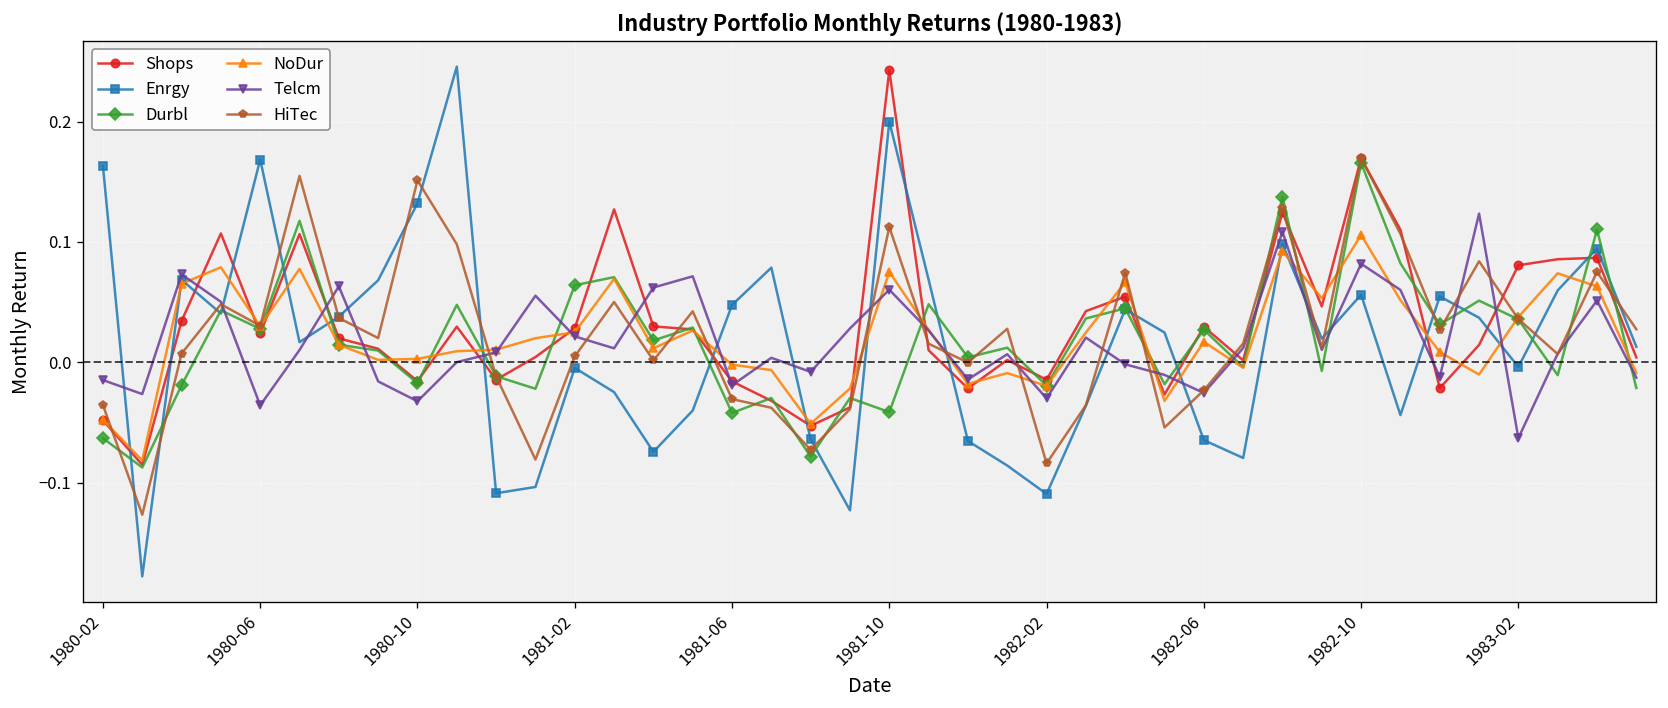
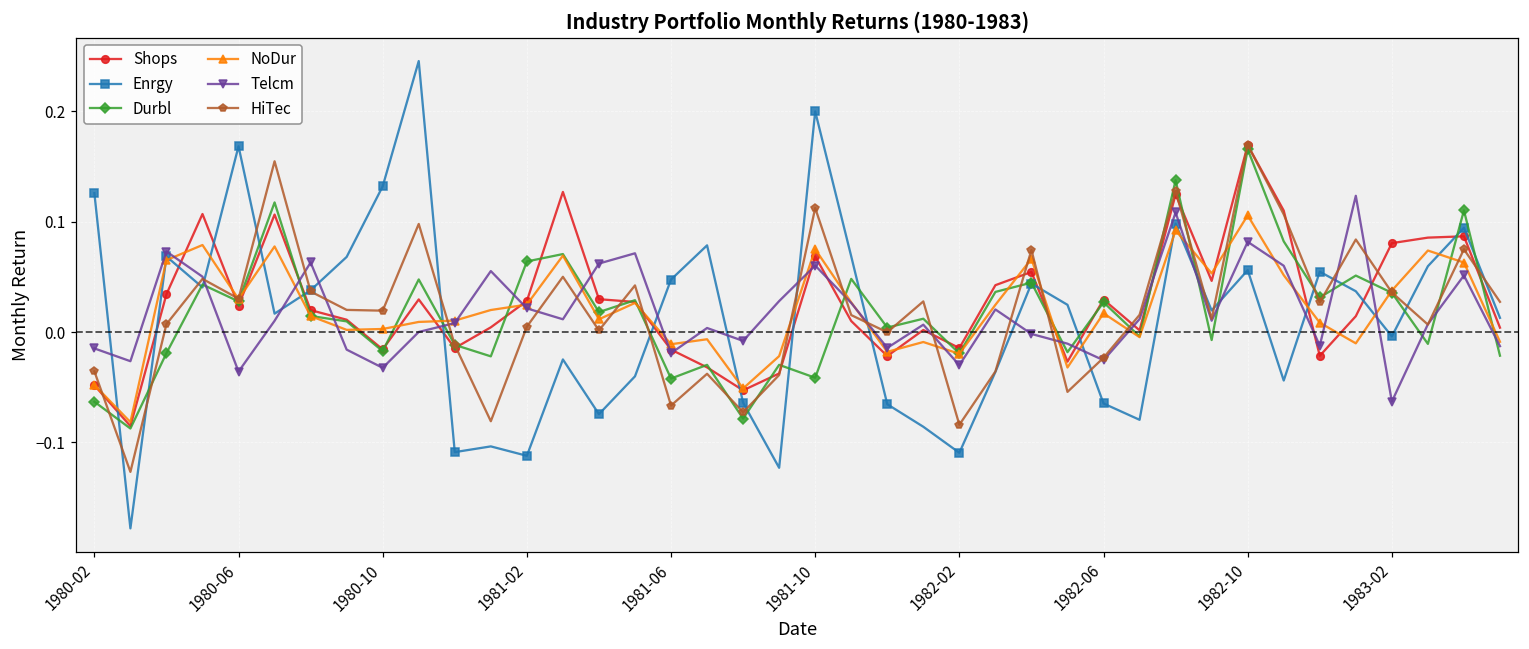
Enrgy, 1980-02: 0.163 -> 0.126
HiTec, 1980-10: 0.151 -> 0.019
Enrgy, 1981-02: -0.005 -> -0.112
NoDur, 1981-06: -0.002 -> -0.011
HiTec, 1981-06: -0.031 -> -0.067
Shops, 1981-10: 0.243 -> 0.069
